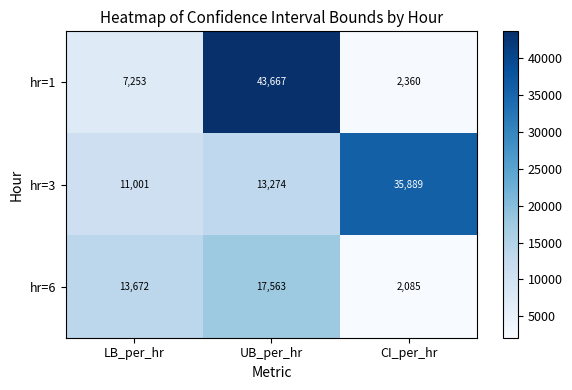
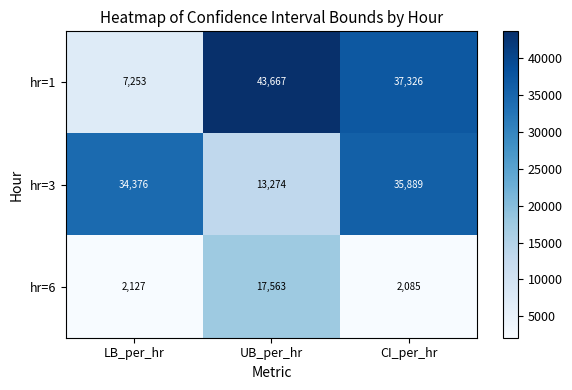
hr=1, CI_per_hr: 2,360 -> 37,326
hr=3, LB_per_hr: 11,001 -> 34,376
hr=6, LB_per_hr: 13,672 -> 2,127
